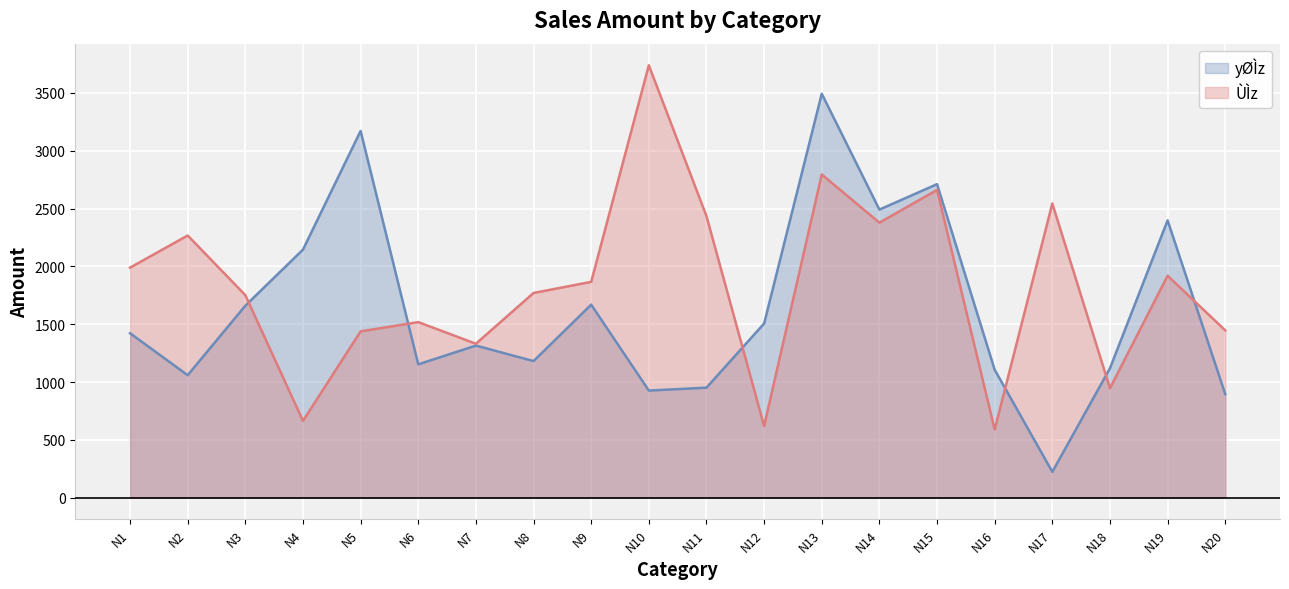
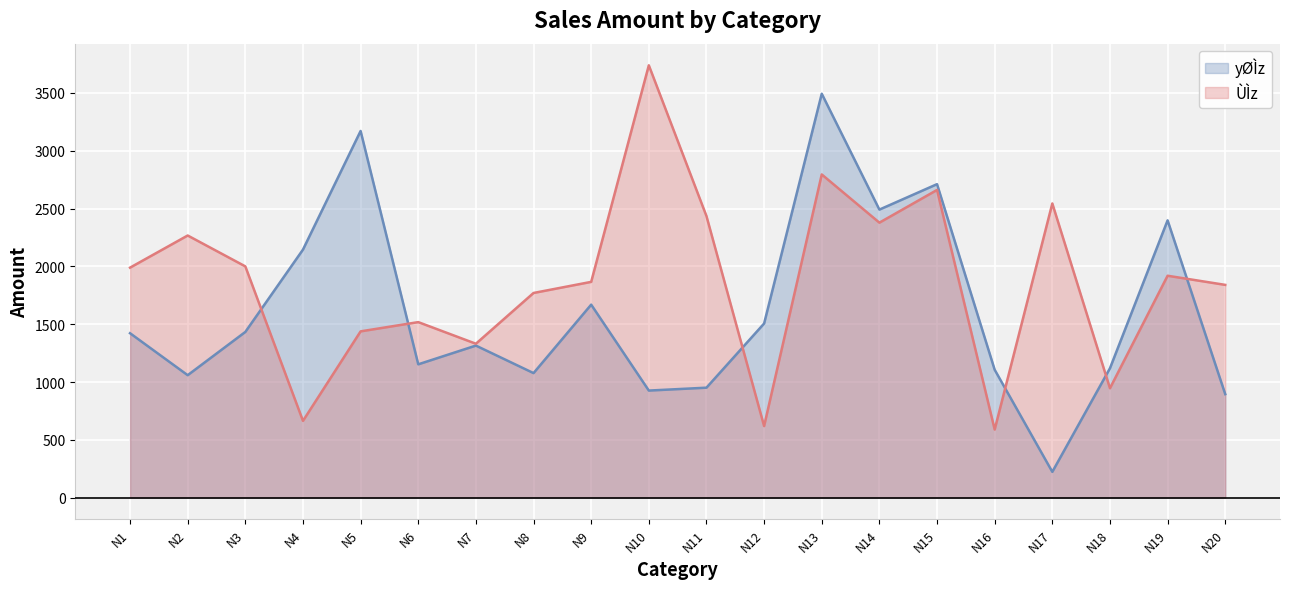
yØÌz, N3: 1660 -> 1430
ÙÌz, N3: 1750 -> 2000
yØÌz, N8: 1180 -> 1080
ÙÌz, N20: 1450 -> 1840
